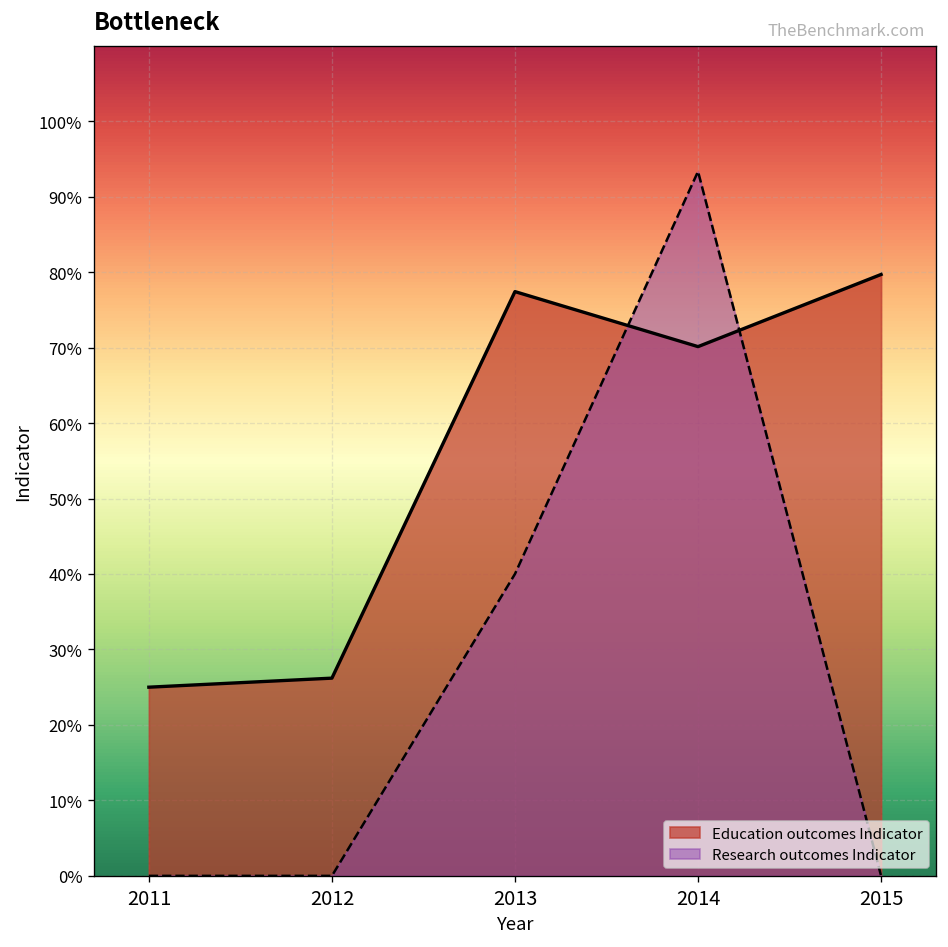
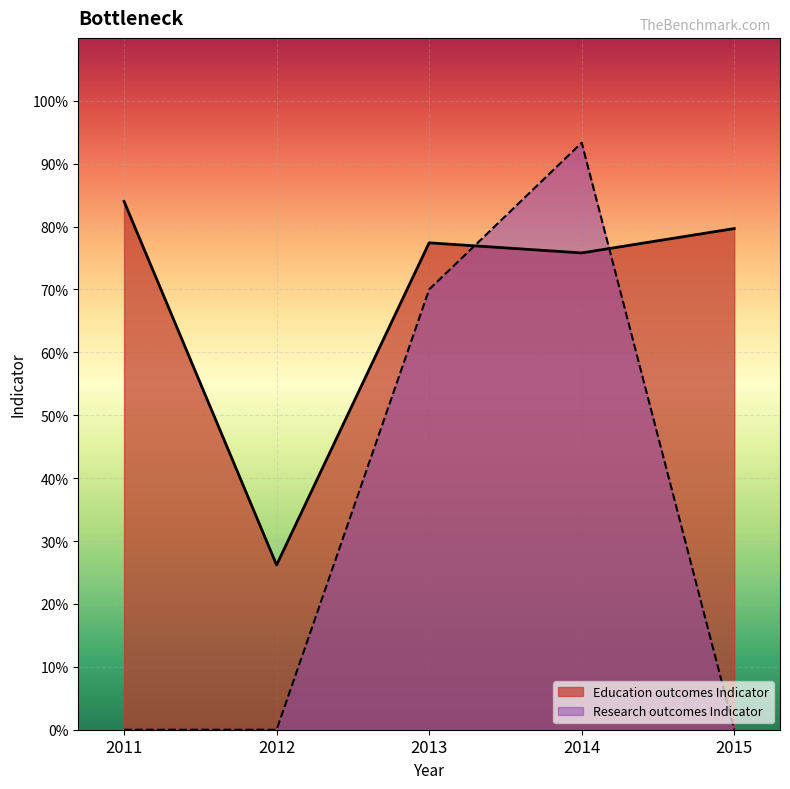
Education outcomes Indicator, 2011: 25% -> 84%
Research outcomes Indicator, 2013: 40% -> 70%
Education outcomes Indicator, 2014: 70% -> 76%
